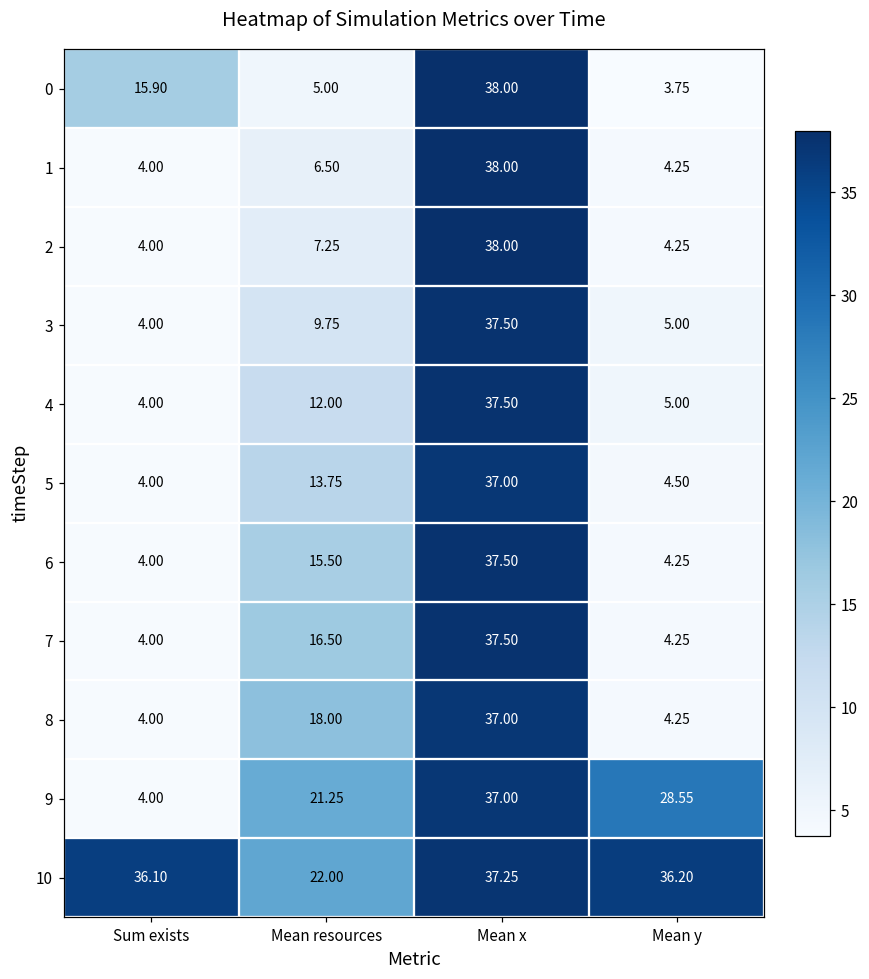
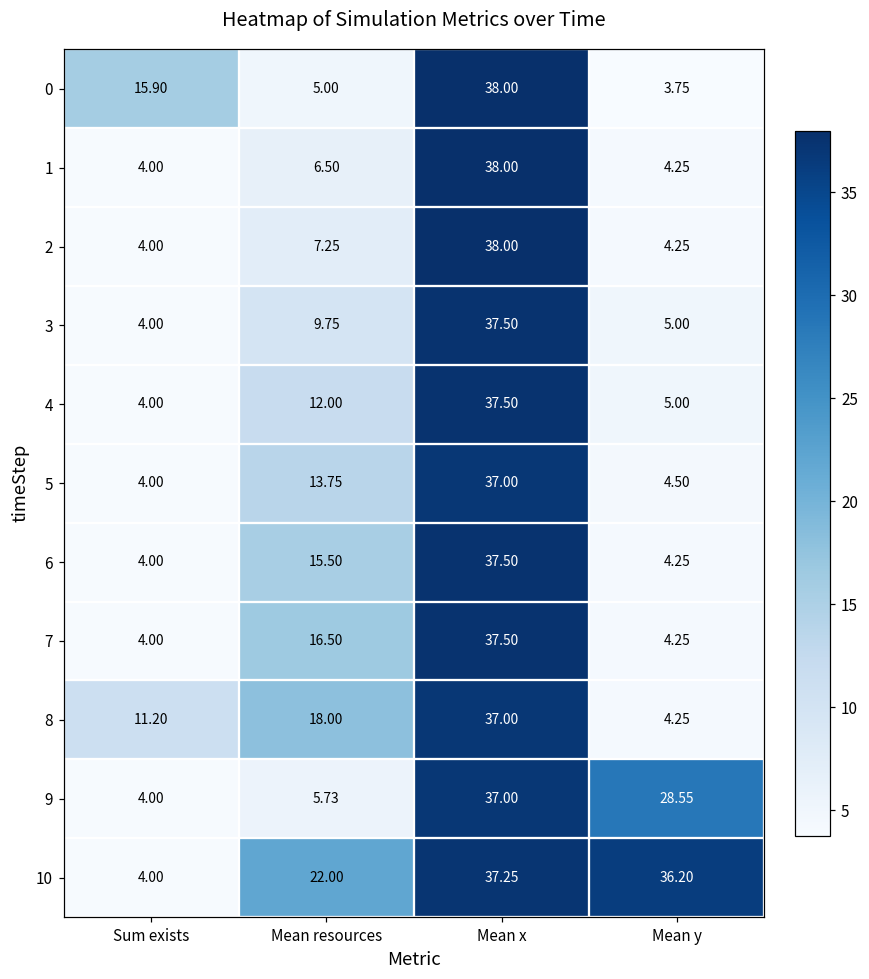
8, Sum exists: 4.00 -> 11.20
9, Mean resources: 21.25 -> 5.73
10, Sum exists: 36.10 -> 4.00
